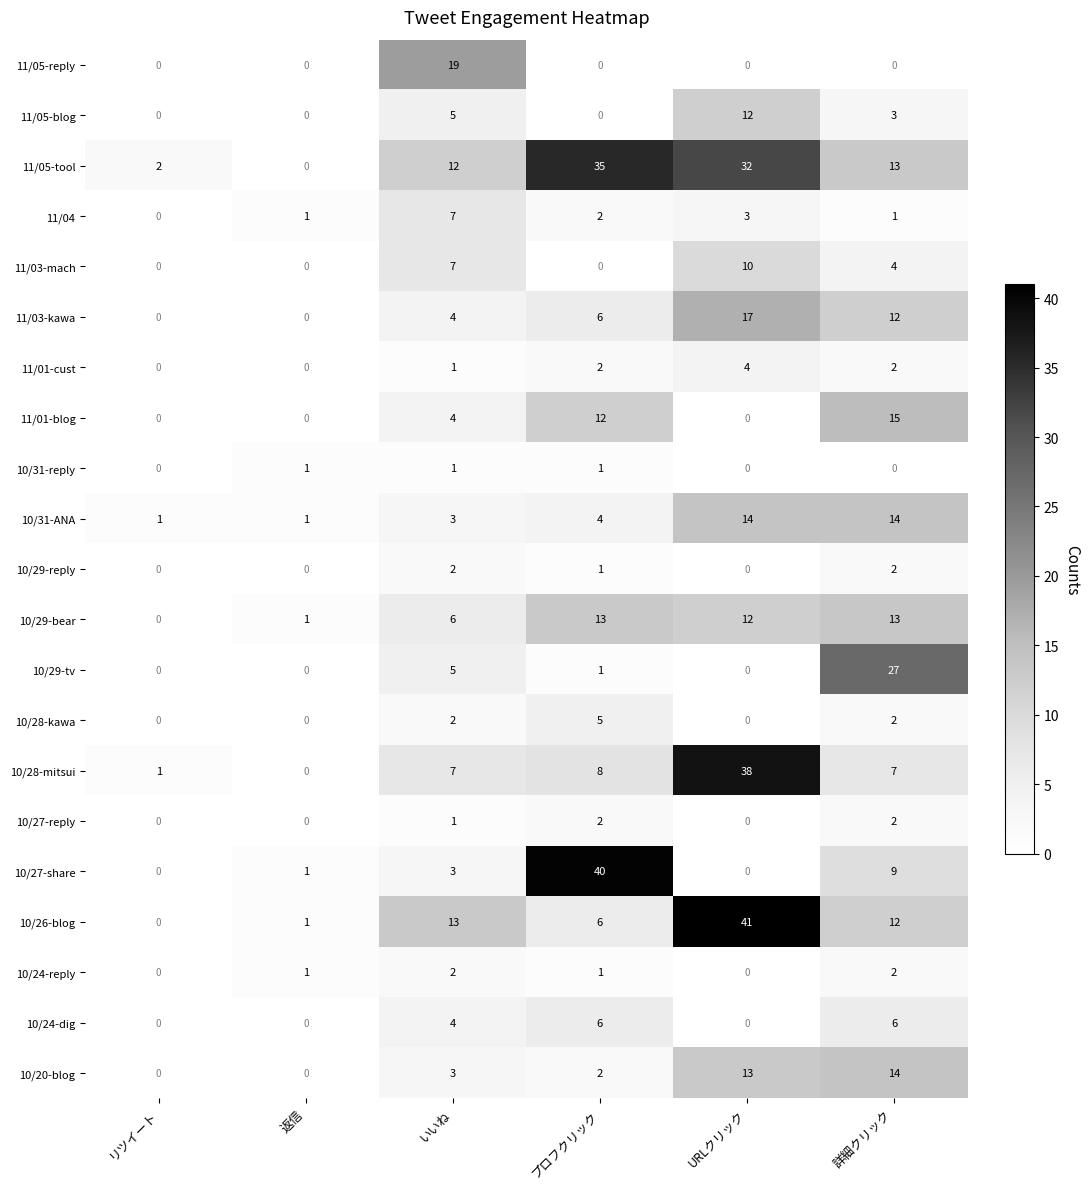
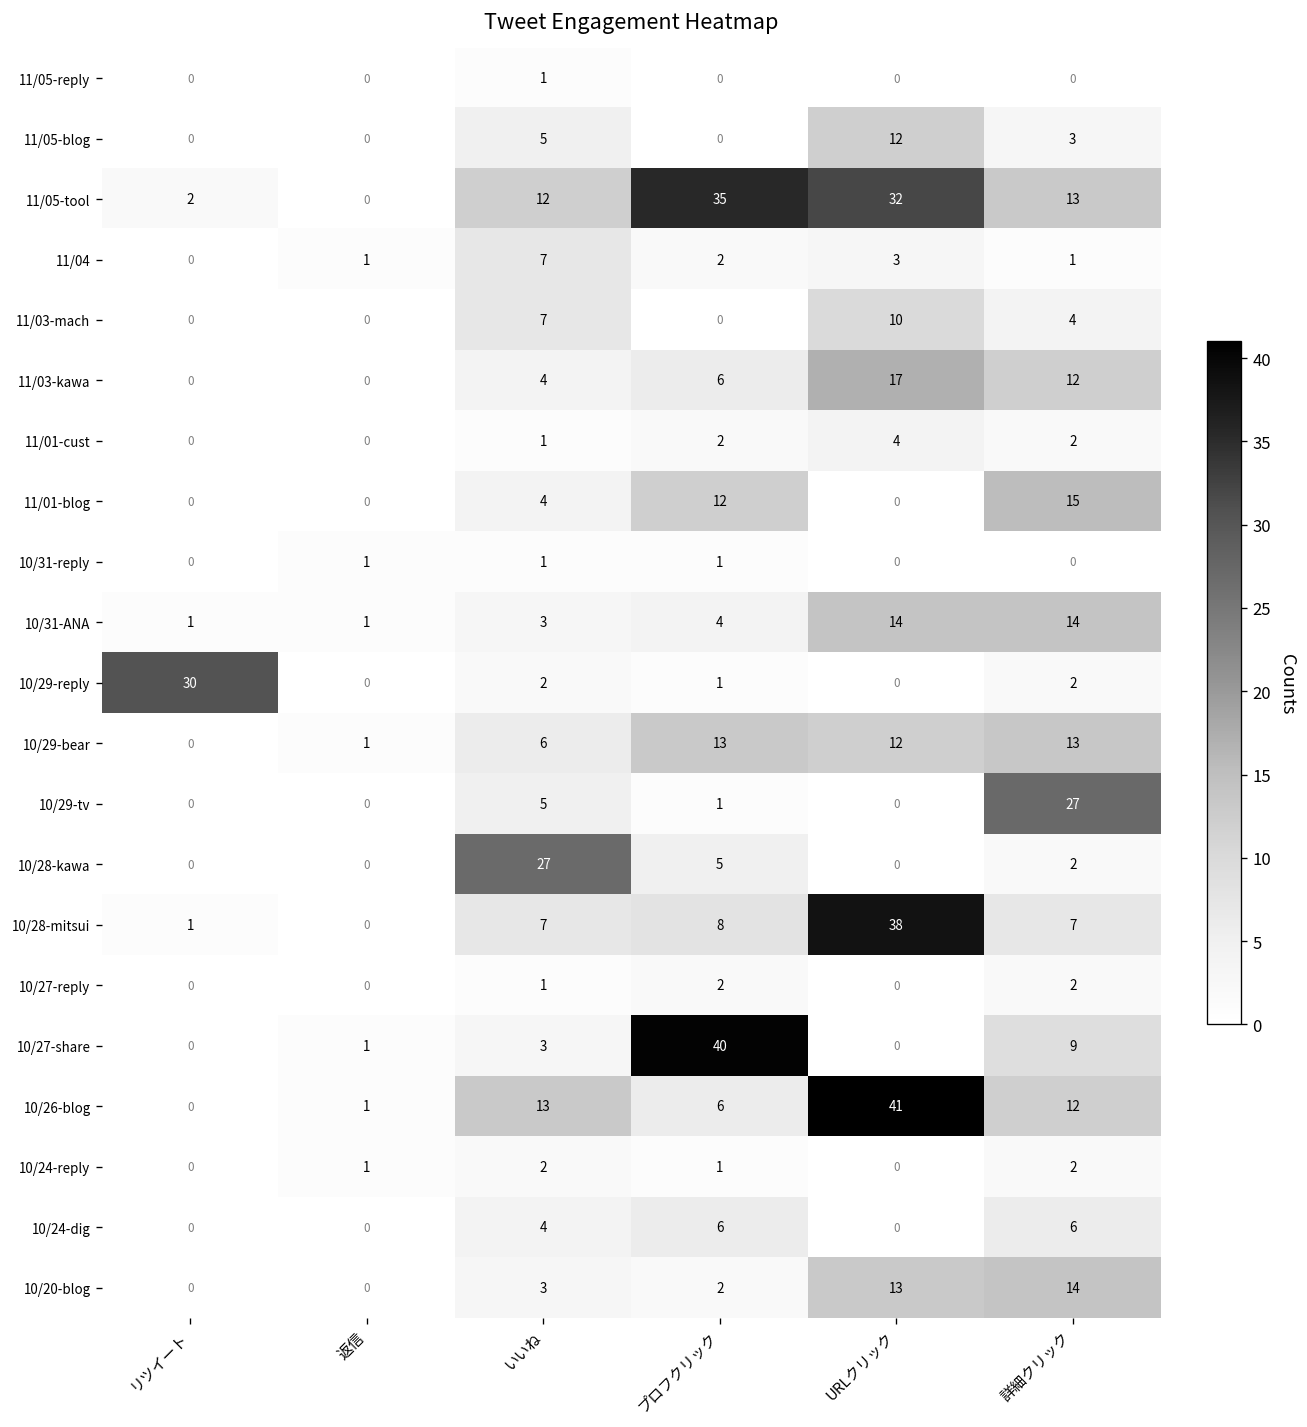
11/05-reply, いいね: 19 -> 1
10/29-reply, リツイート: 0 -> 30
10/28-kawa, いいね: 2 -> 27
